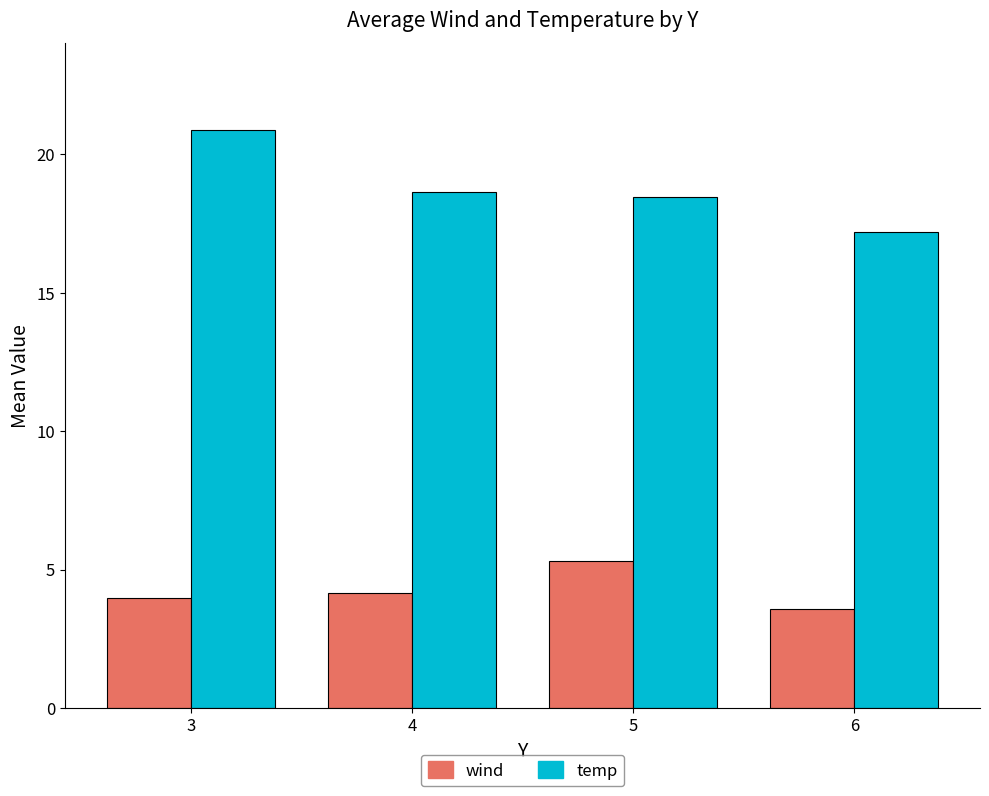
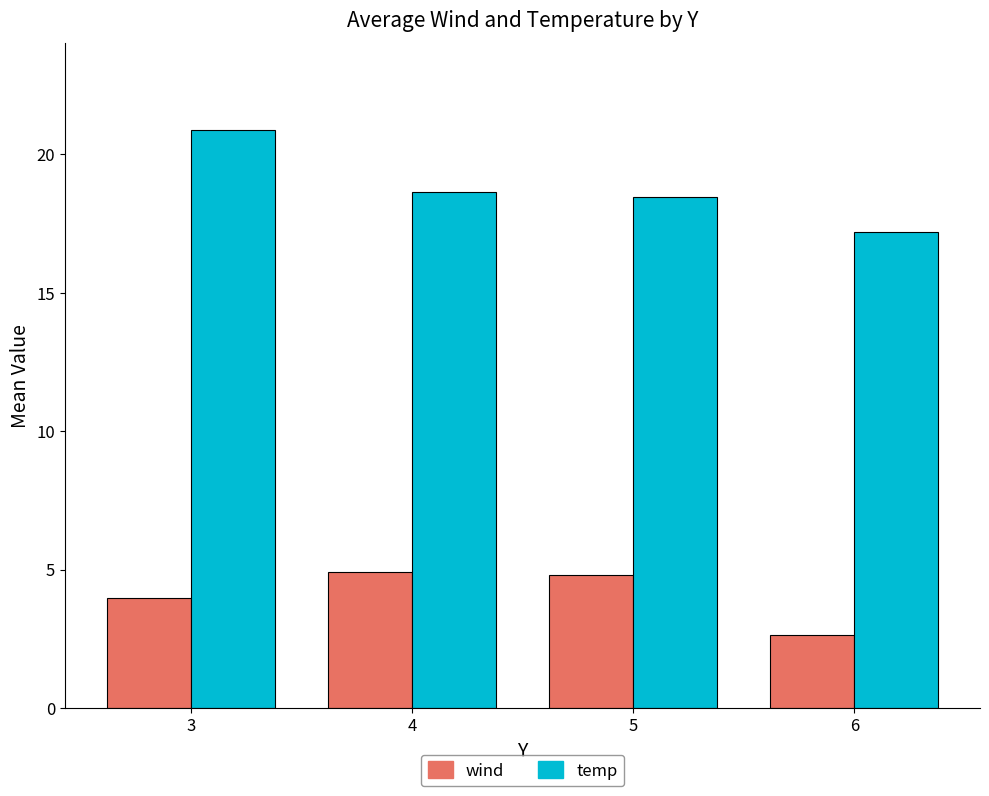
wind, 4: 4.2 -> 4.9
wind, 5: 5.3 -> 4.8
wind, 6: 3.6 -> 2.6
